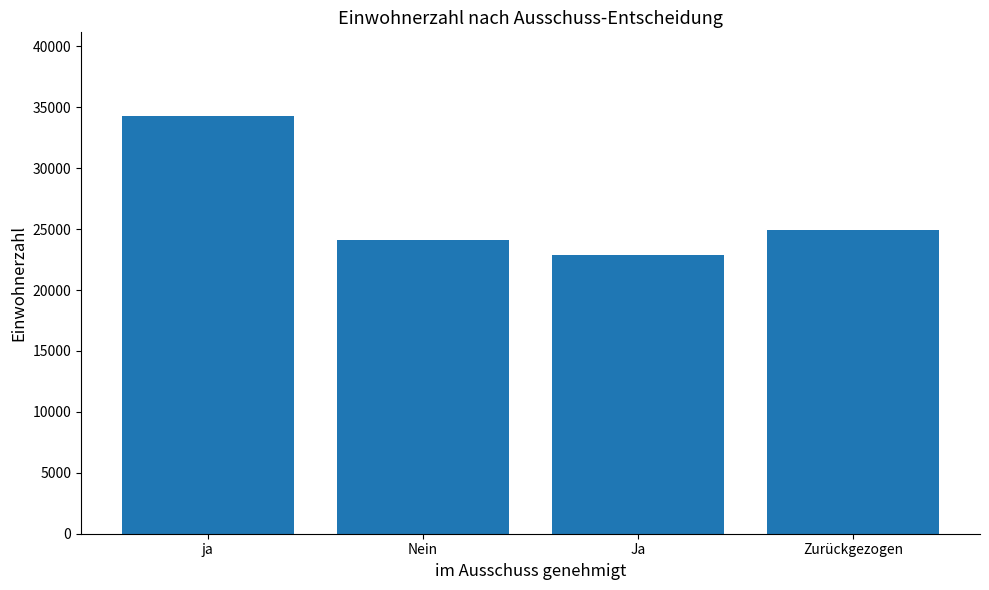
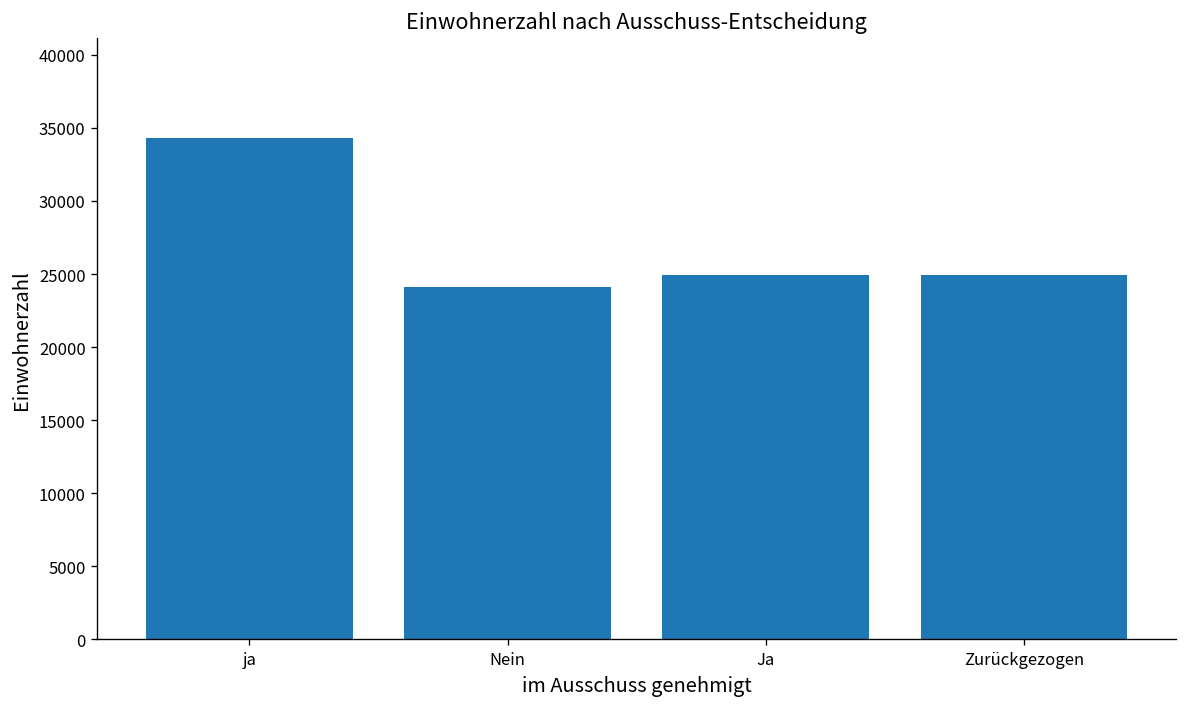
Ja: 22900 -> 24900
